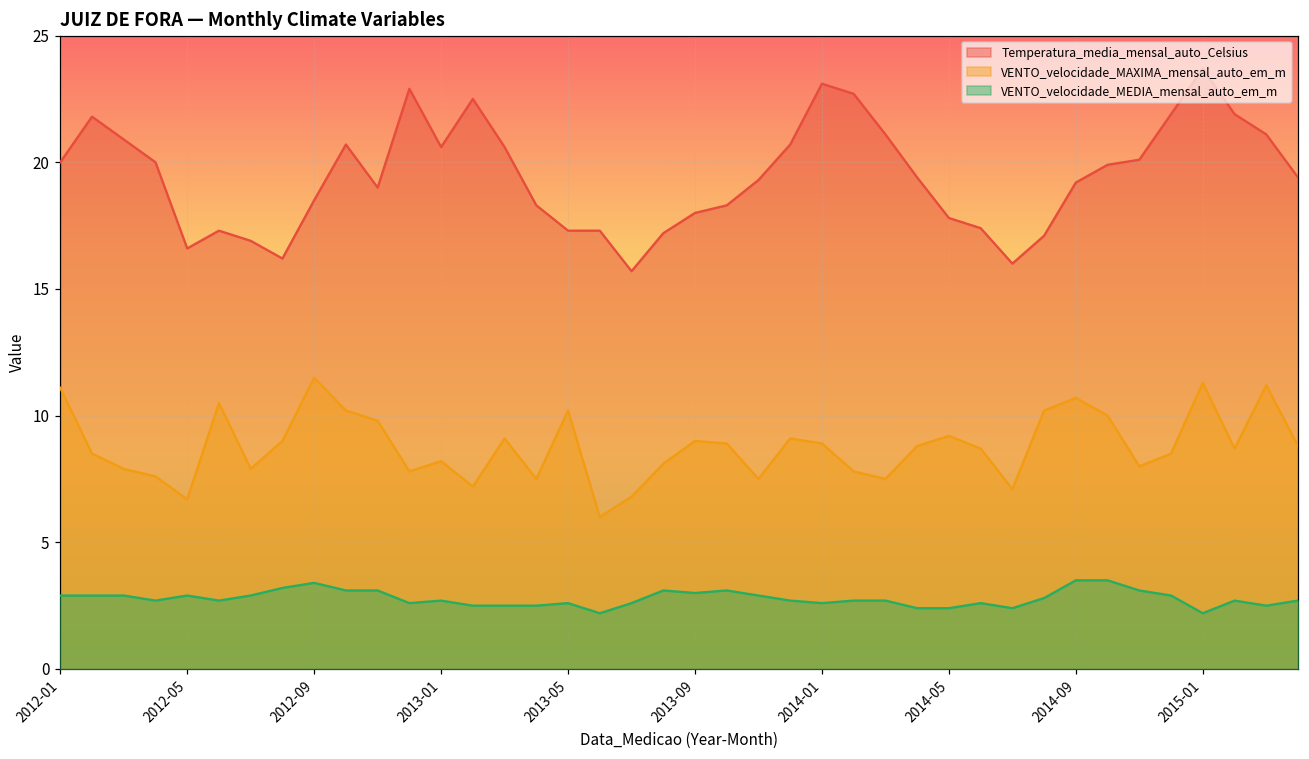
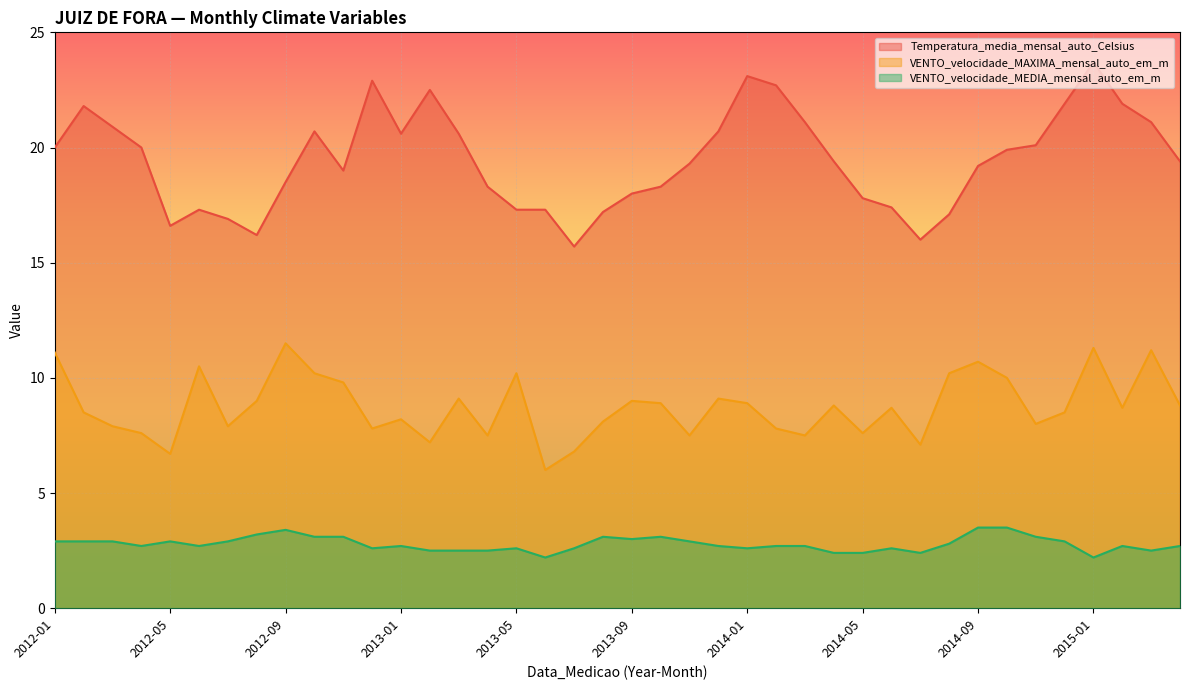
VENTO_velocidade_MAXIMA_mensal_auto_em_m, 2014-05: 9.2 -> 7.6
